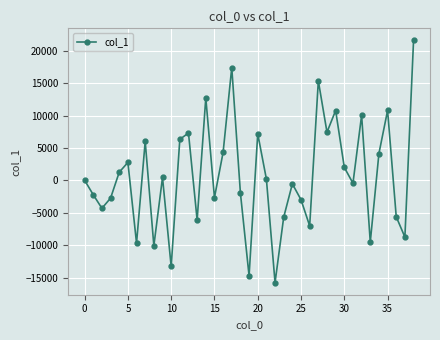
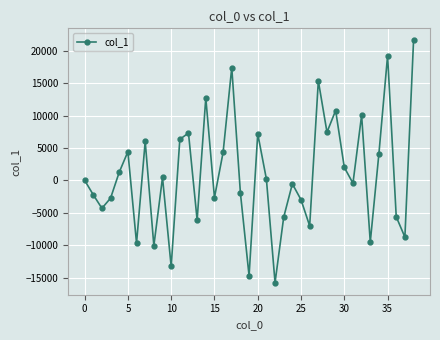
5: 3000 -> 4000
35: 11000 -> 19000
